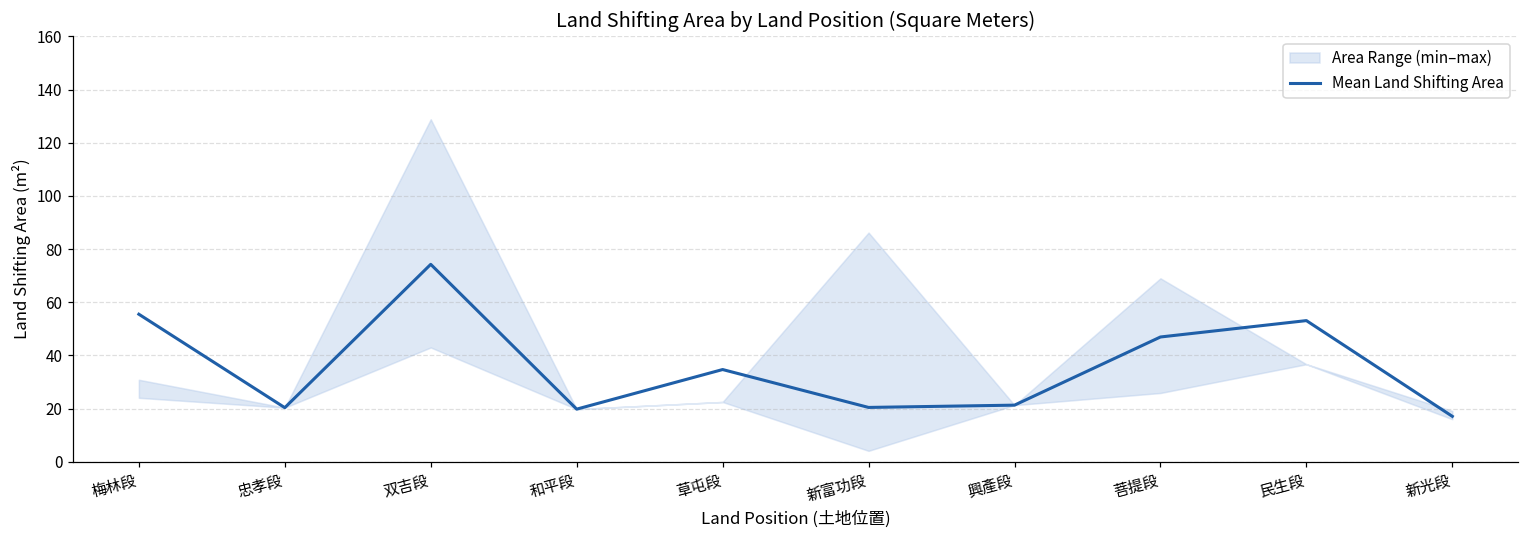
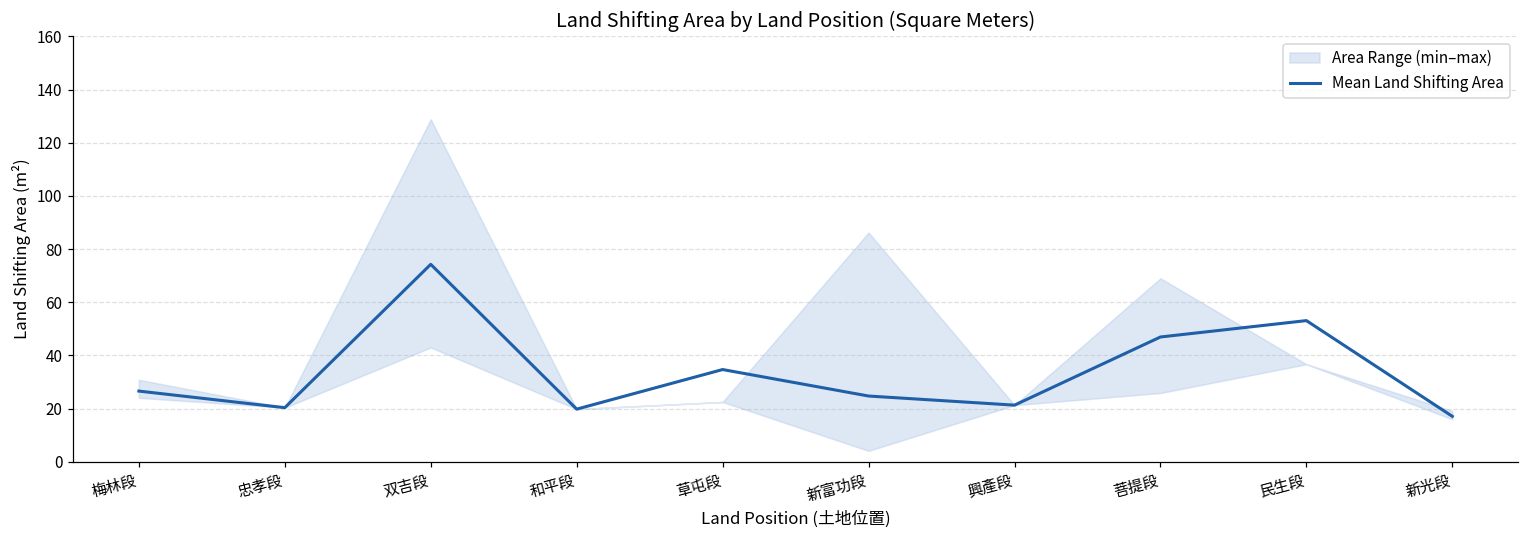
Mean Land Shifting Area, 梅林段: 56 -> 27
Mean Land Shifting Area, 新富功段: 20 -> 25
